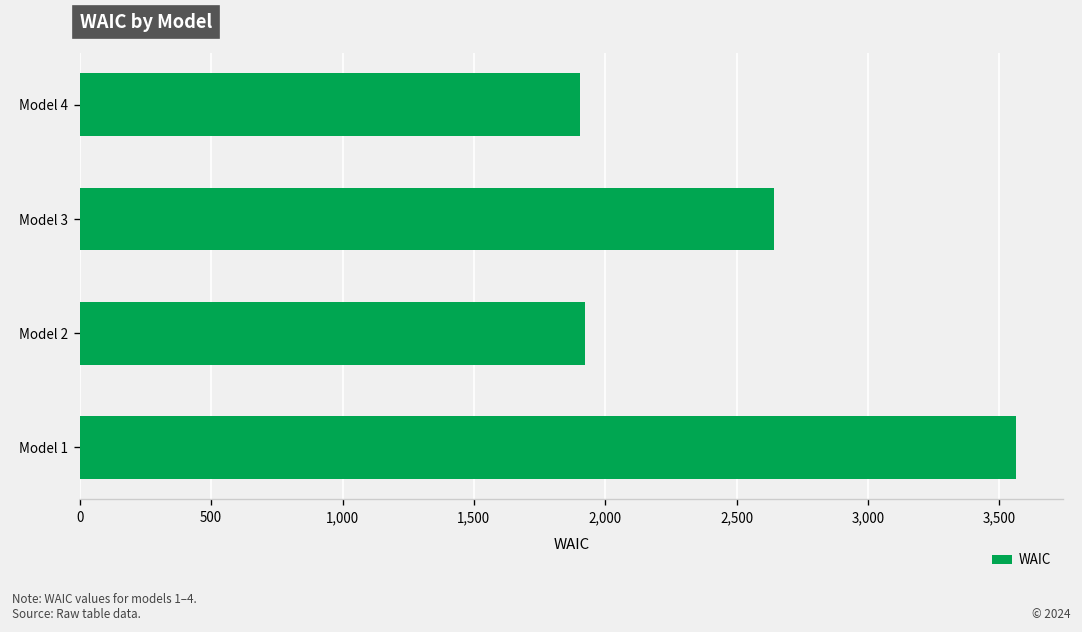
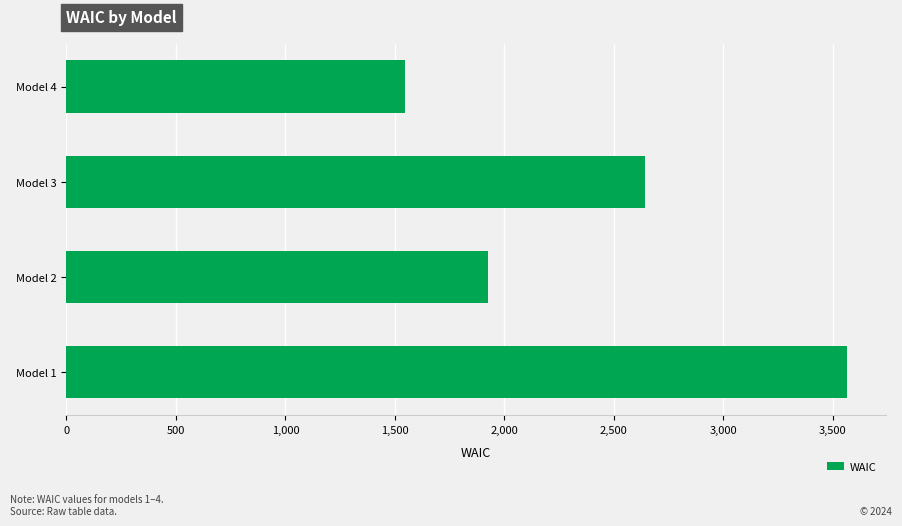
Model 4: 1,900 -> 1,550
